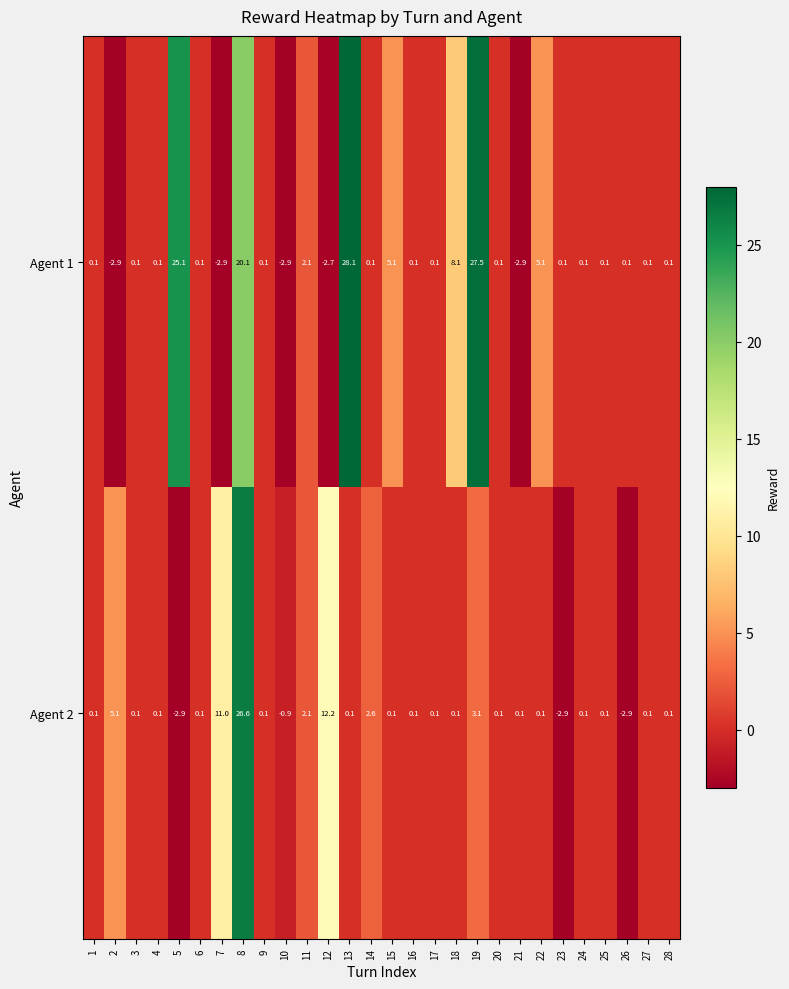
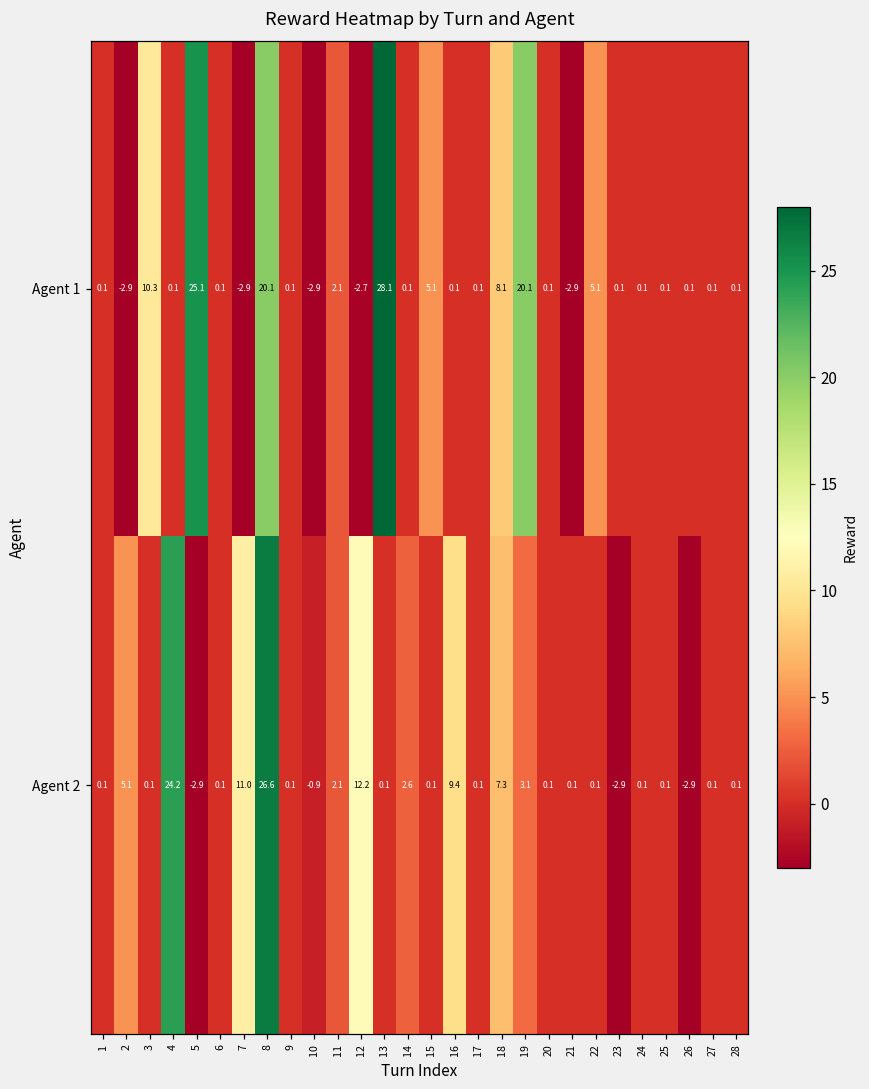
Agent 1, 3: 0.1 -> 10.3
Agent 1, 19: 27.5 -> 20.1
Agent 2, 4: 0.1 -> 24.2
Agent 2, 16: 0.1 -> 9.4
Agent 2, 18: 0.1 -> 7.3
